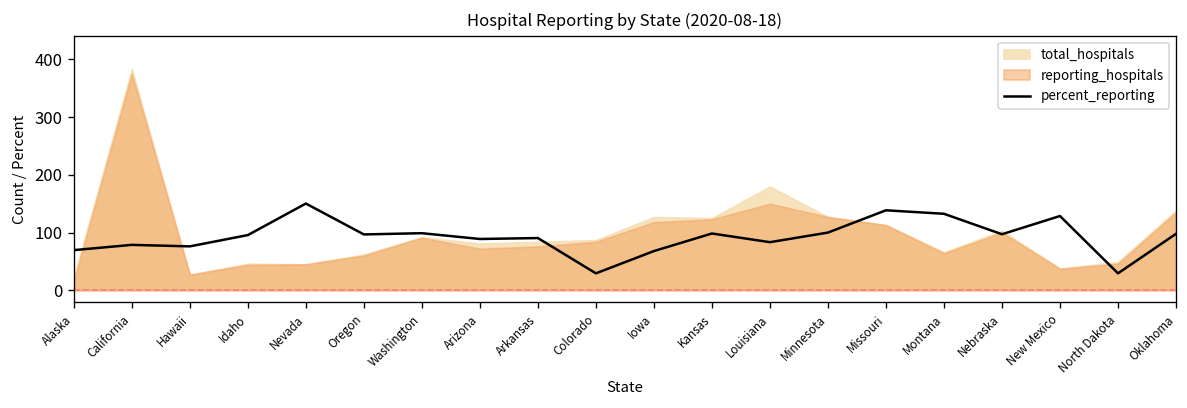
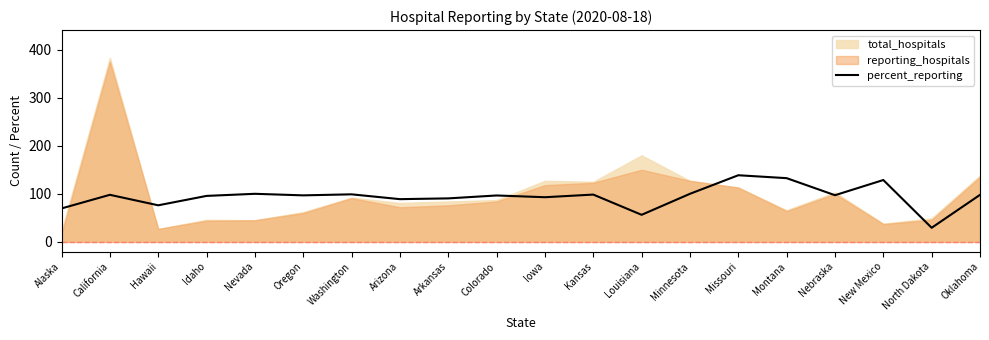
percent_reporting, California: 80 -> 100
percent_reporting, Nevada: 150 -> 100
percent_reporting, Colorado: 30 -> 100
percent_reporting, Iowa: 70 -> 90
percent_reporting, Louisiana: 80 -> 60
